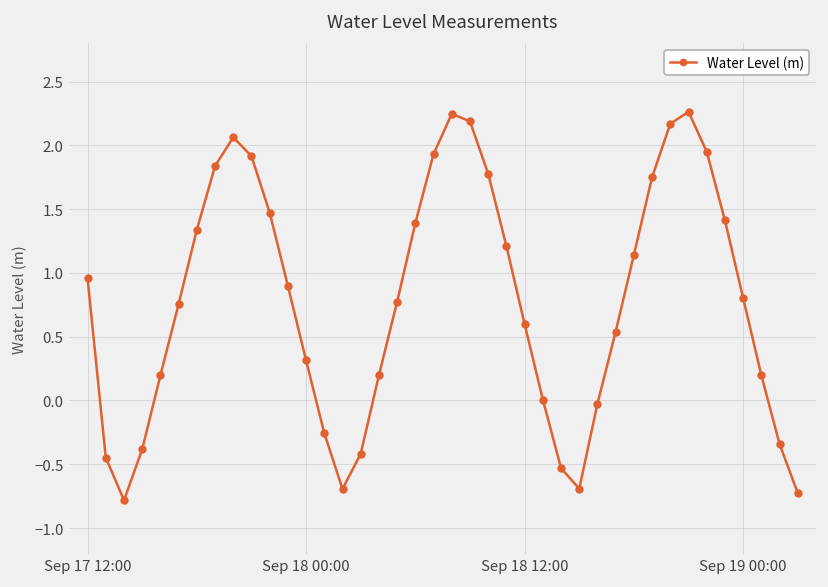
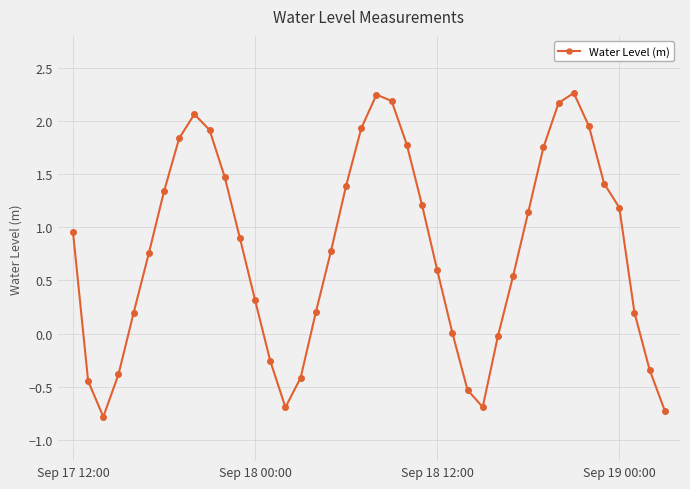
Sep 19 00:00: 0.80 -> 1.19
